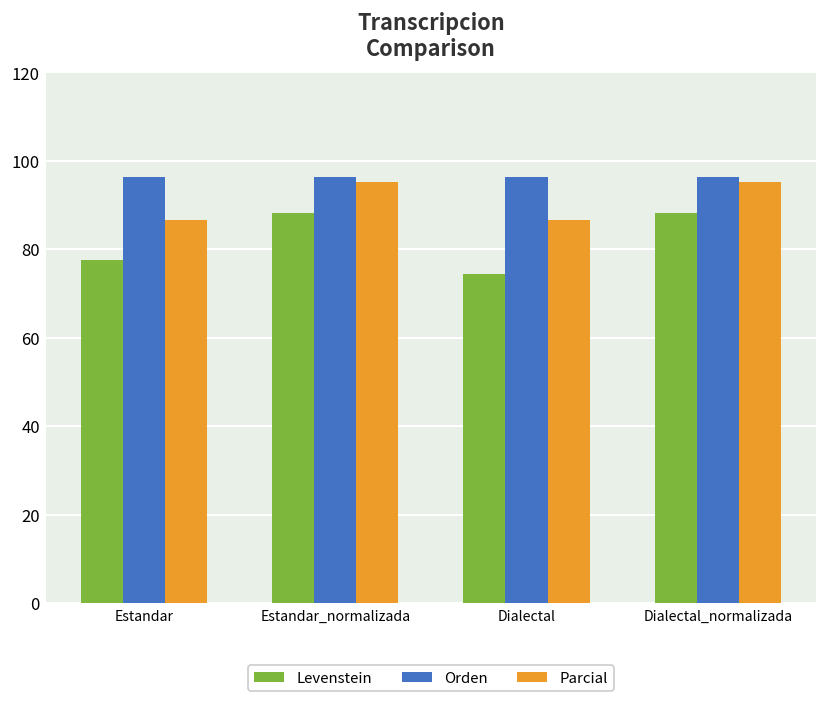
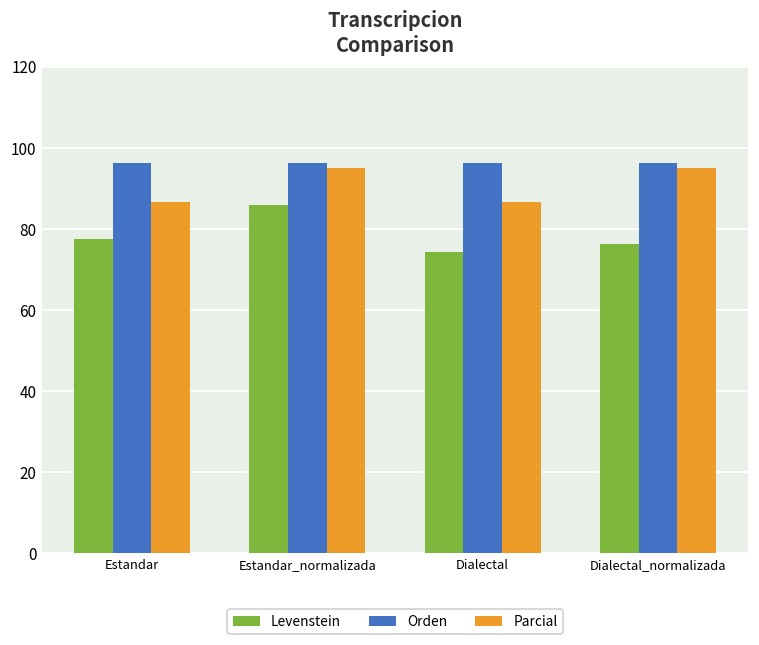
Levenstein, Estandar_normalizada: 88 -> 86
Levenstein, Dialectal_normalizada: 88 -> 76
